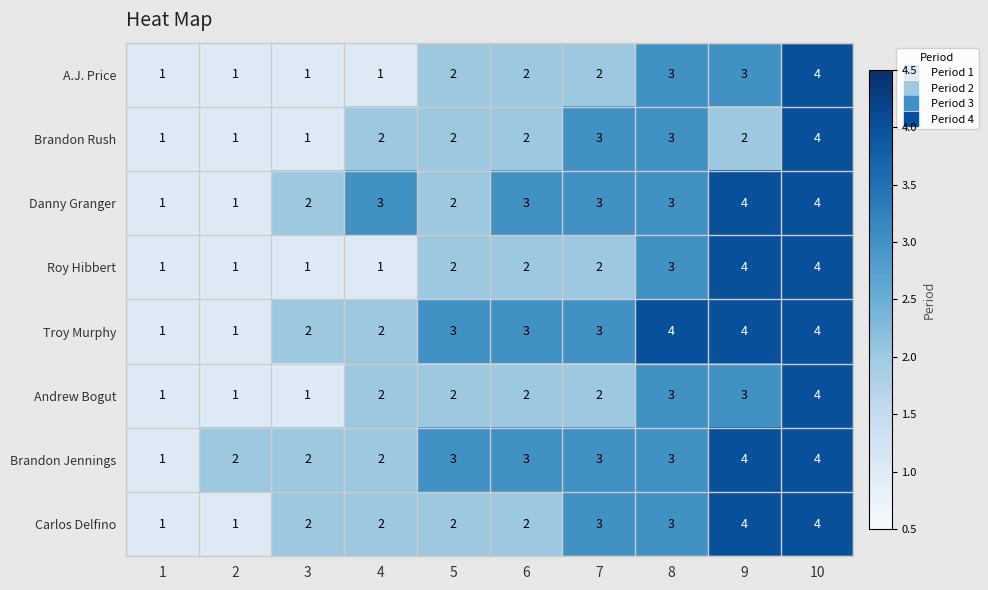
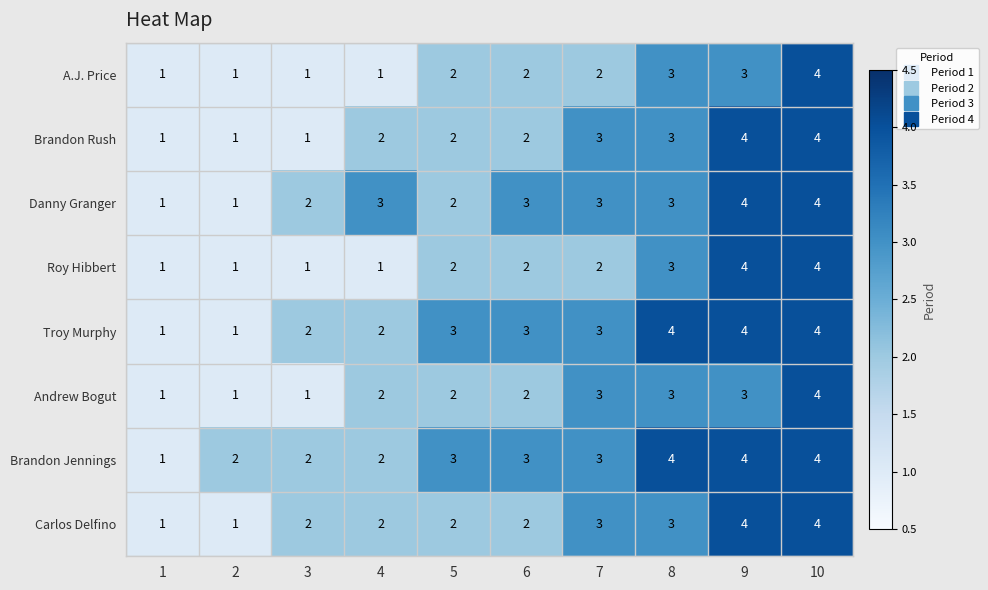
Brandon Rush, 9: 2 -> 4
Andrew Bogut, 7: 2 -> 3
Brandon Jennings, 8: 3 -> 4
